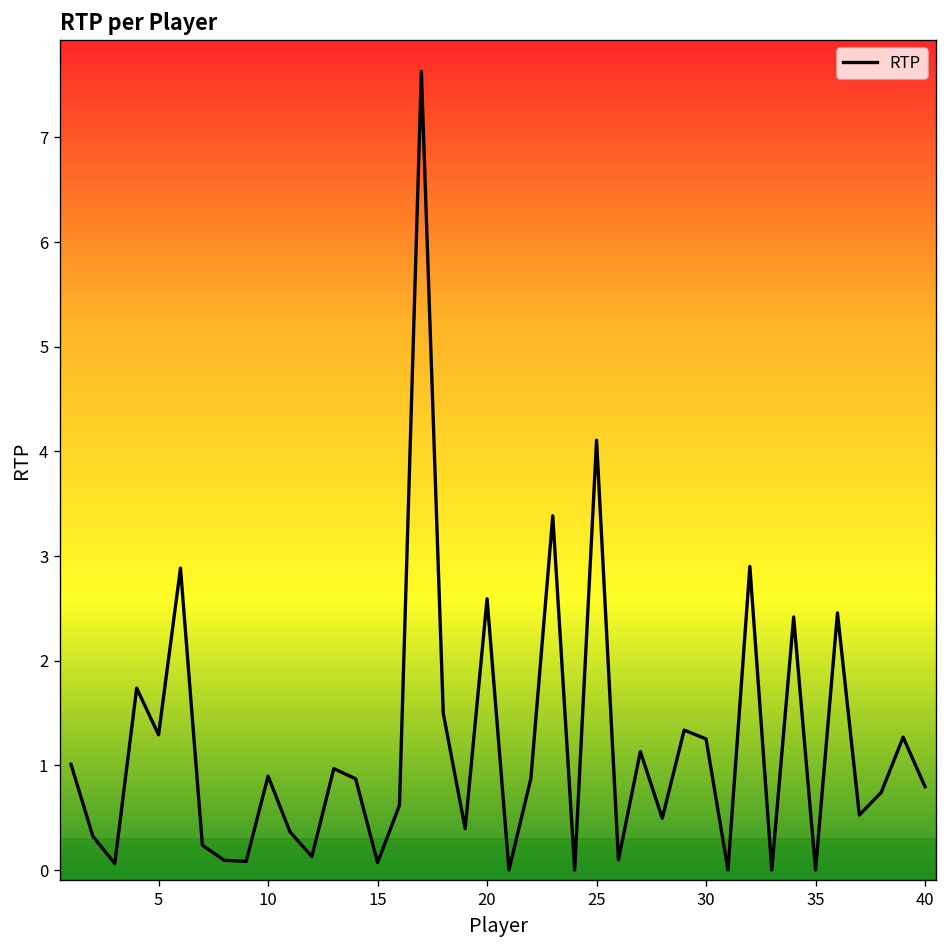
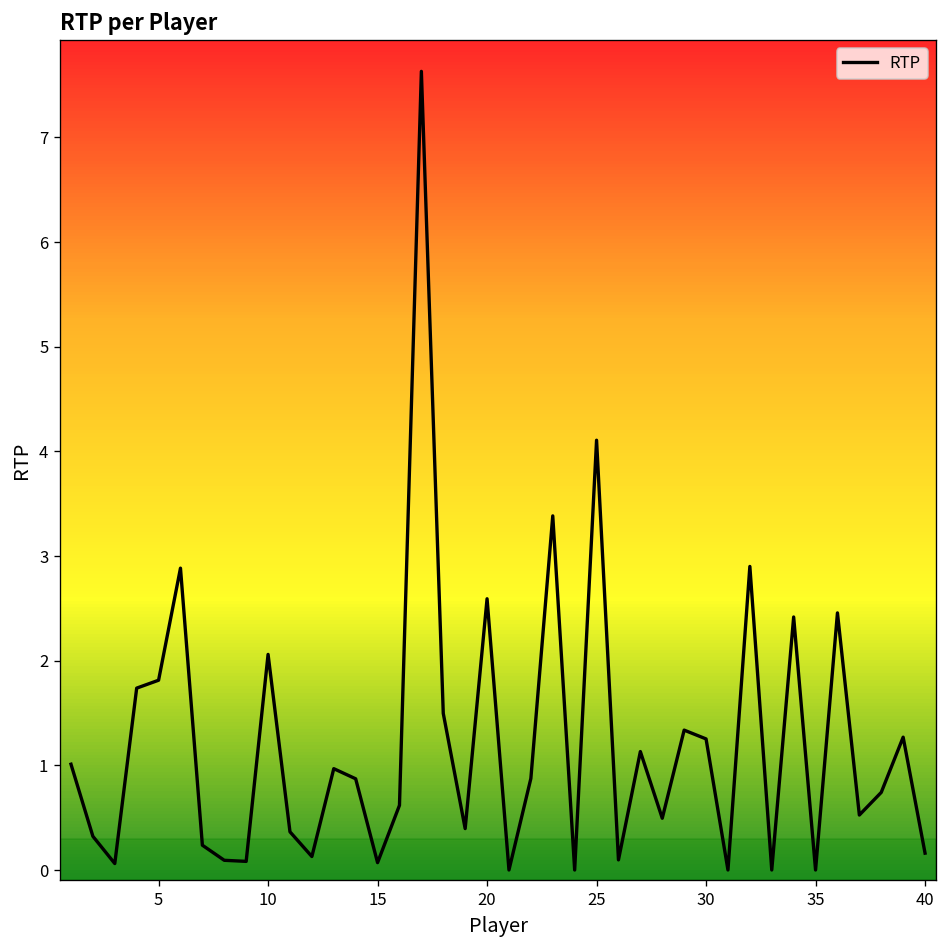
5: 1.3 -> 1.8
10: 0.9 -> 2.1
40: 0.8 -> 0.2
